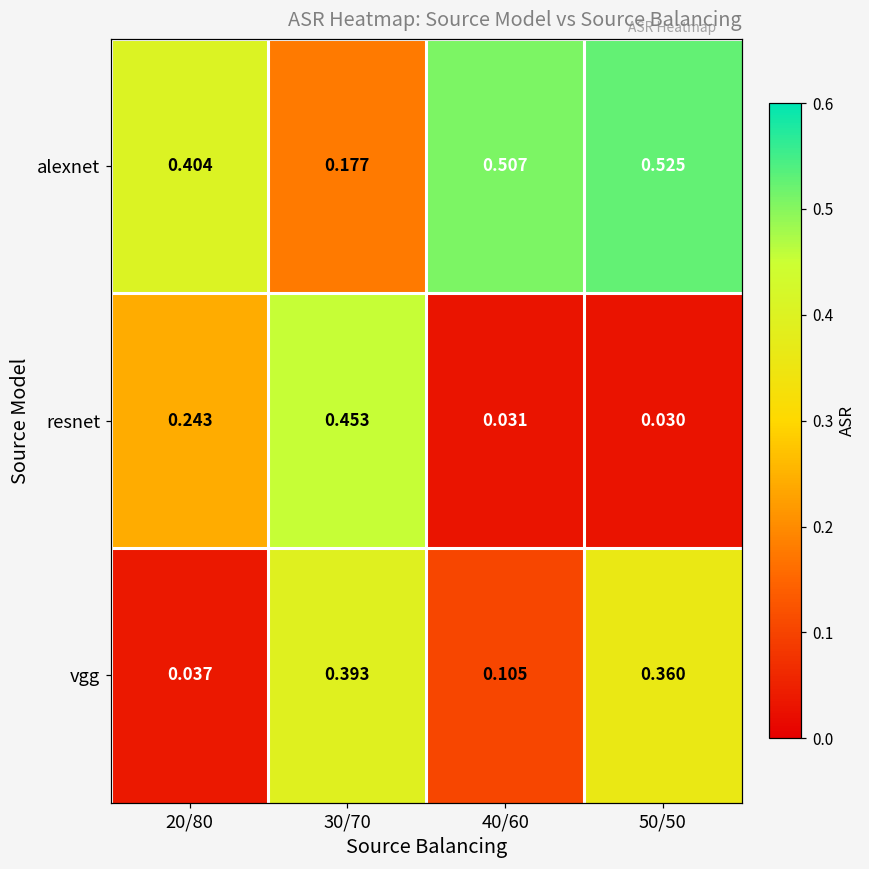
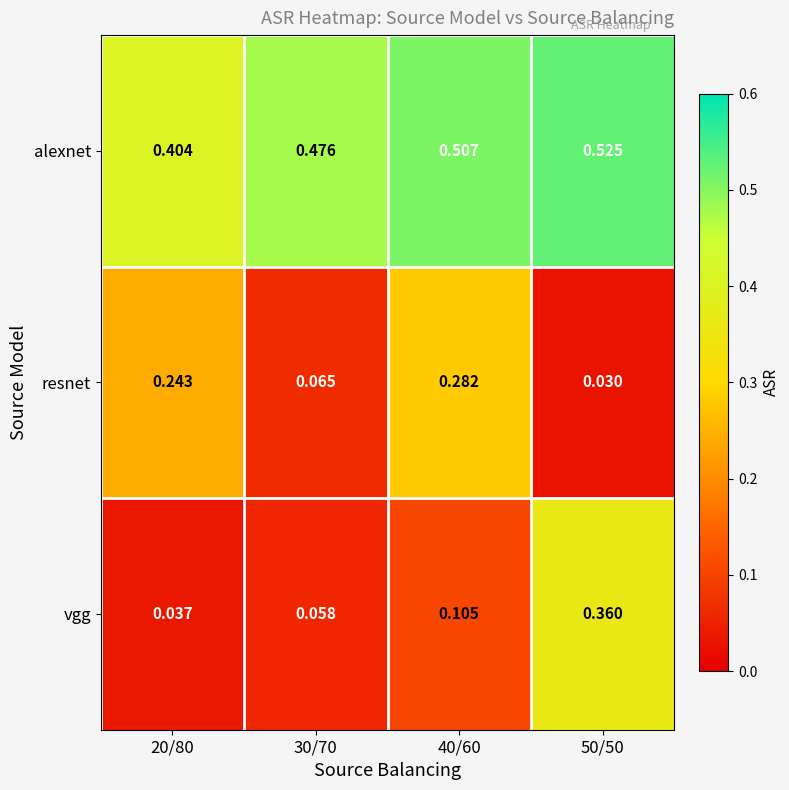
alexnet, 30/70: 0.177 -> 0.476
resnet, 30/70: 0.453 -> 0.065
resnet, 40/60: 0.031 -> 0.282
vgg, 30/70: 0.393 -> 0.058
